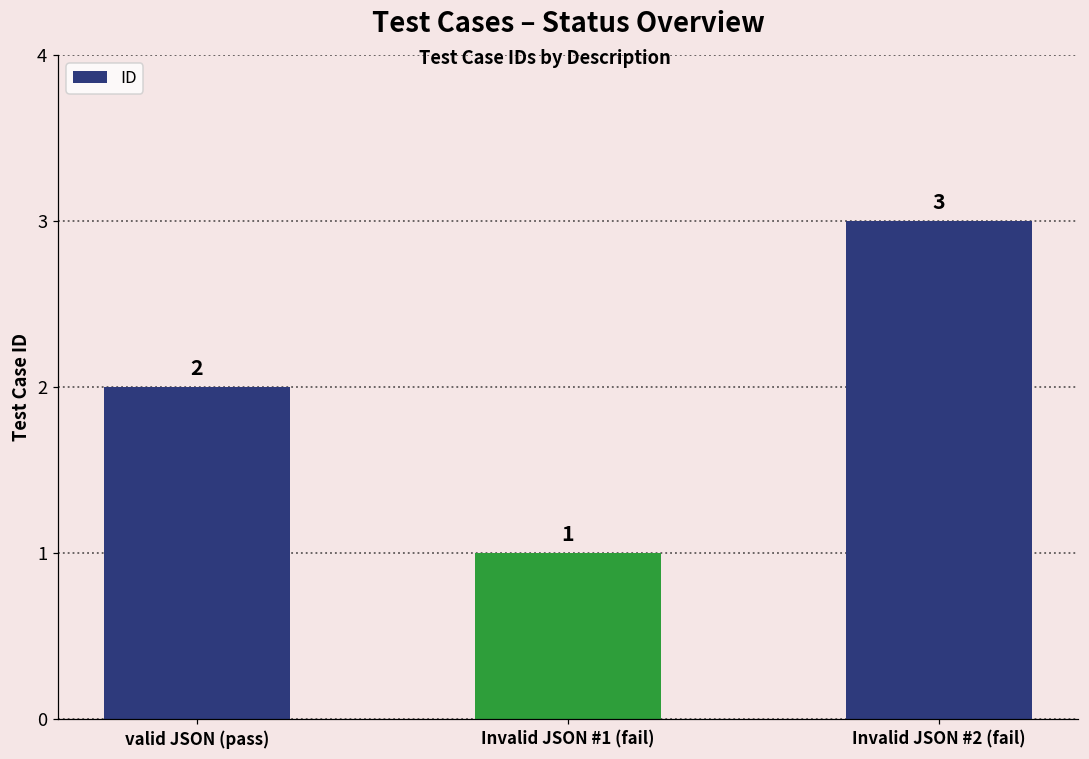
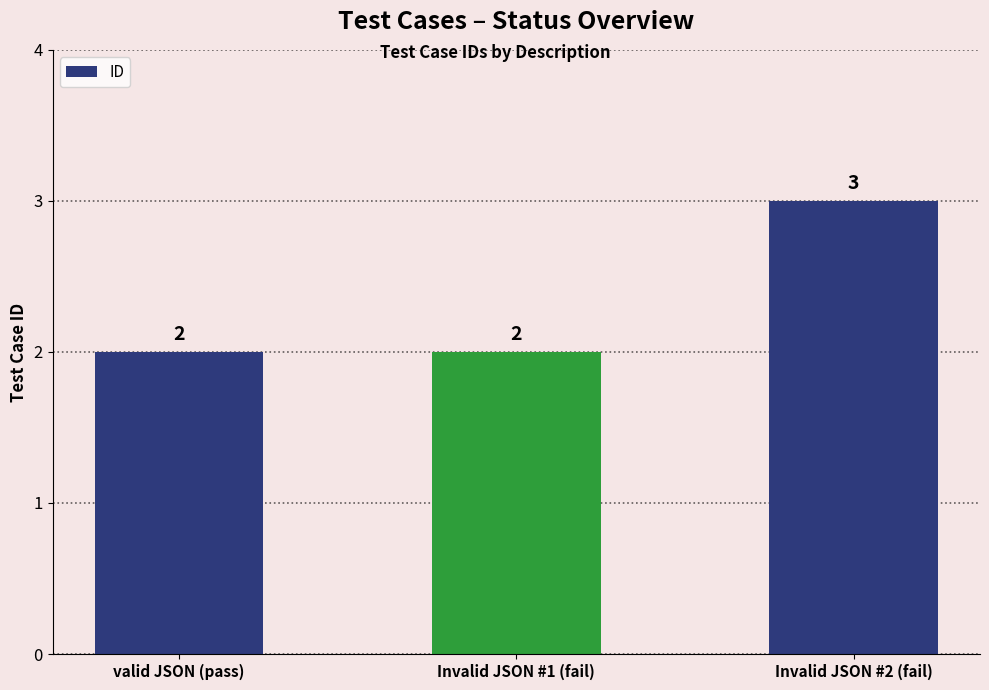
Invalid JSON #1 (fail): 1 -> 2
